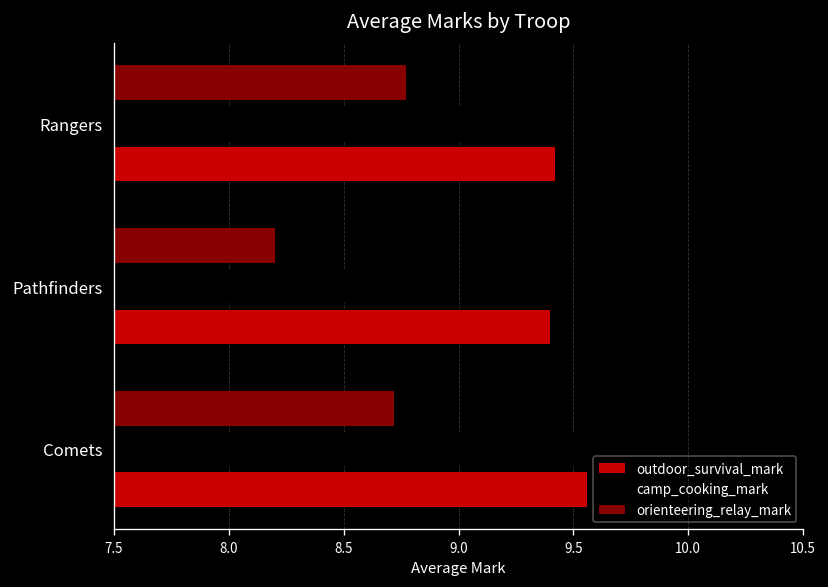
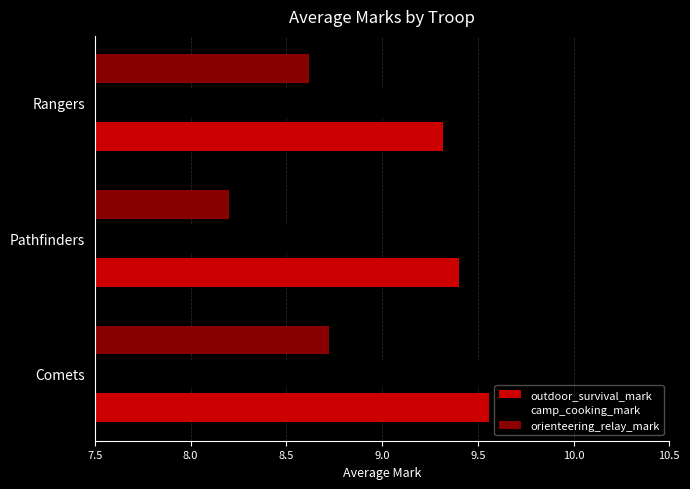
orienteering_relay_mark, Rangers: 8.77 -> 8.62
outdoor_survival_mark, Rangers: 9.42 -> 9.32
